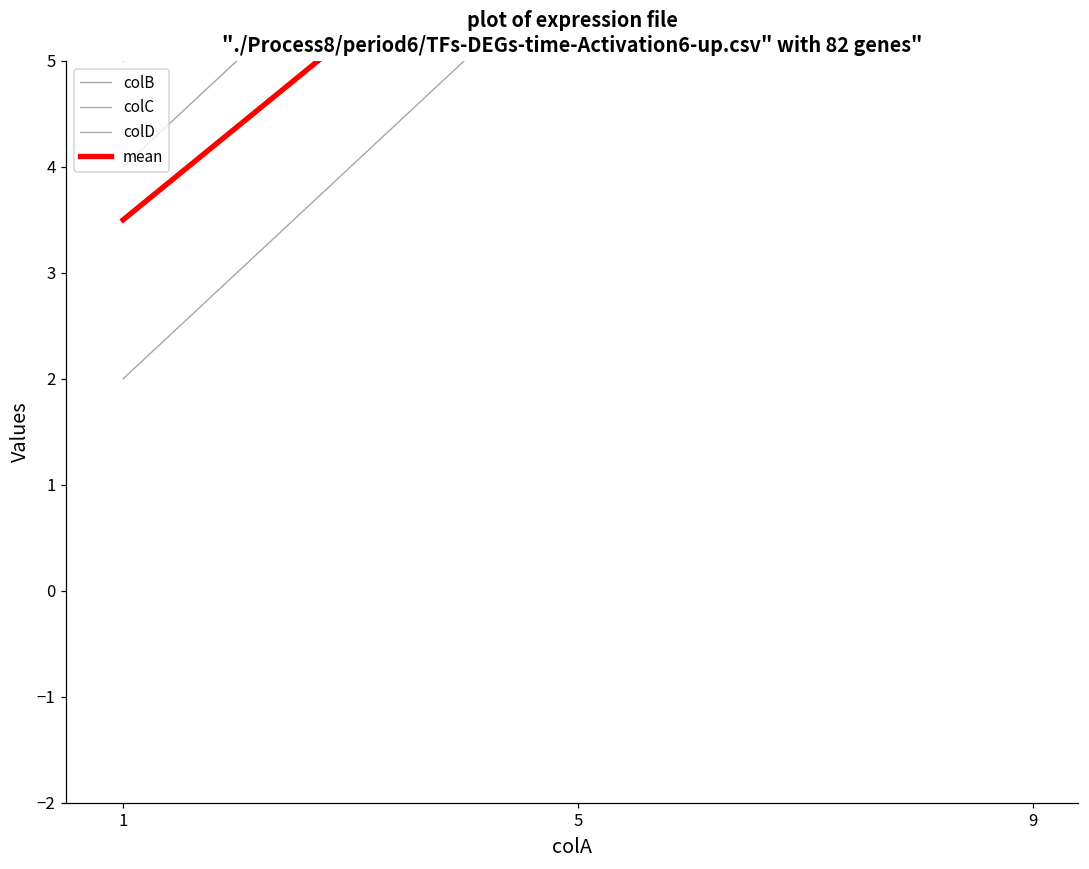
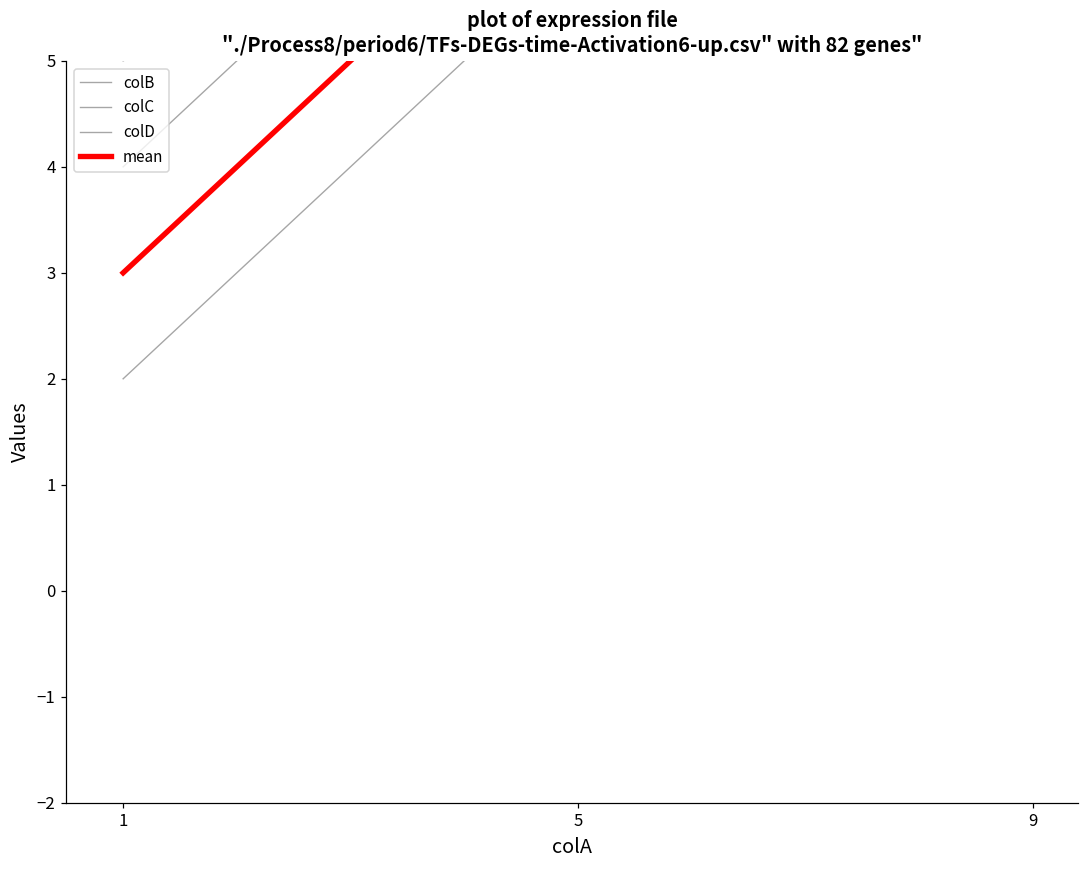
mean, 1: 3.5 -> 3.0
